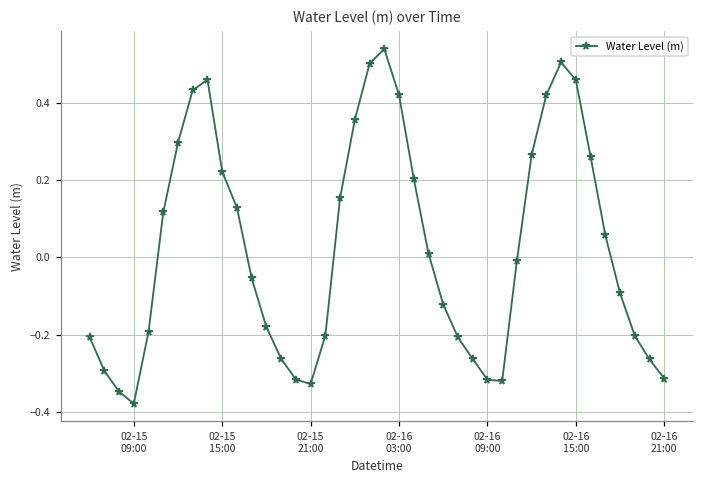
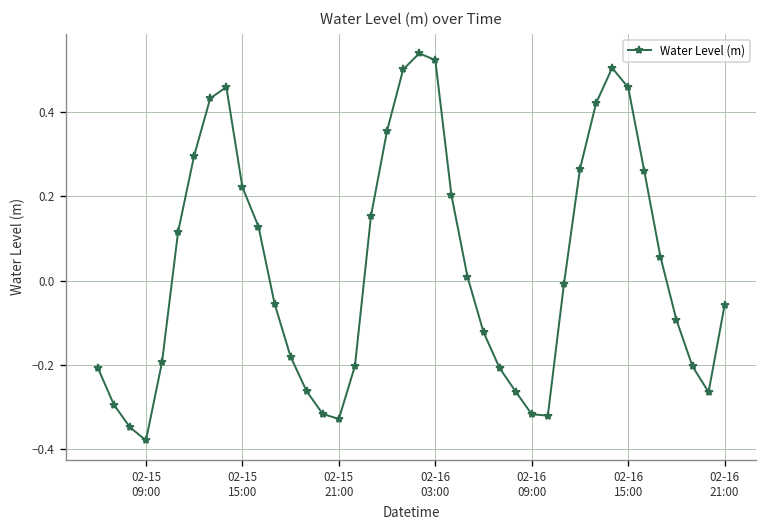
02-16 03:00: 0.42 -> 0.52
02-16 21:00: -0.31 -> -0.06
